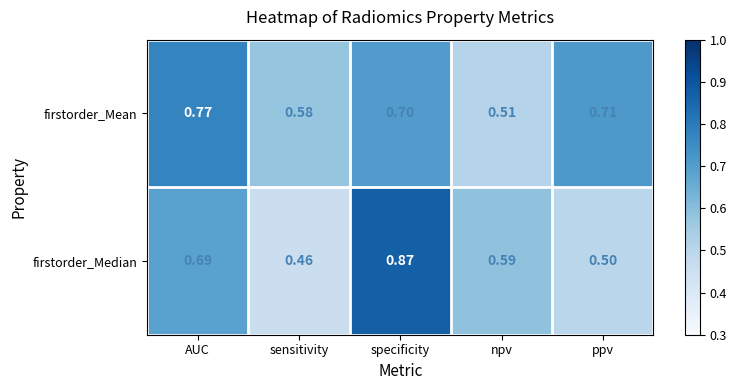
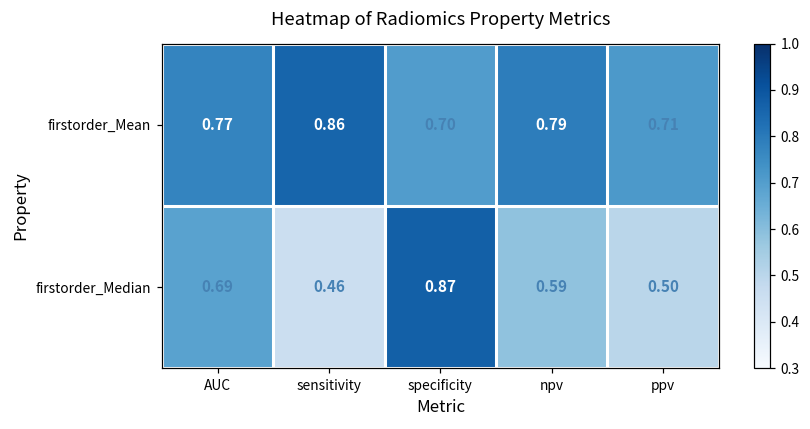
firstorder_Mean, sensitivity: 0.58 -> 0.86
firstorder_Mean, npv: 0.51 -> 0.79
